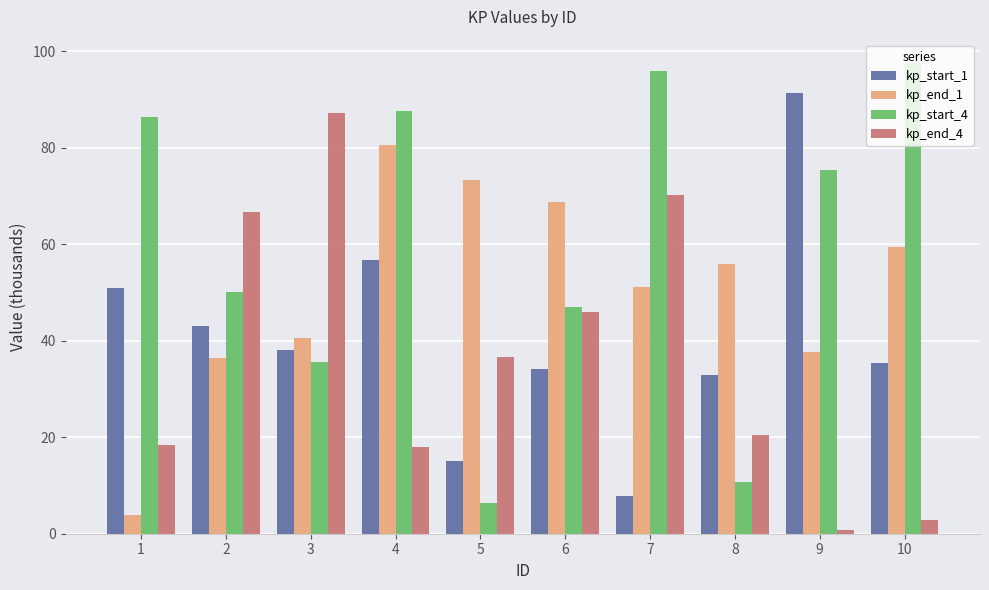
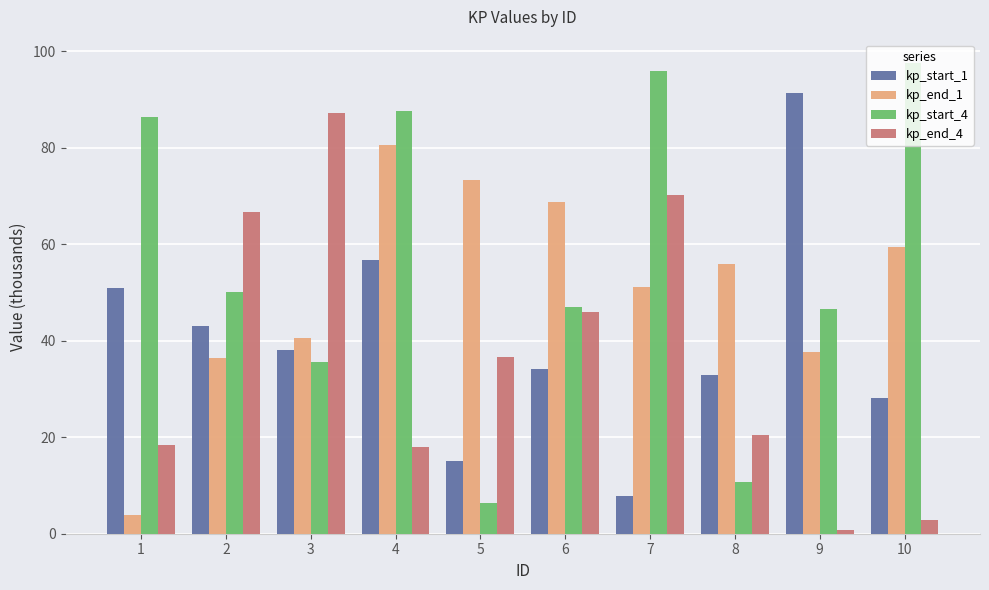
kp_start_4, 9: 75 -> 47
kp_start_1, 10: 35 -> 28
